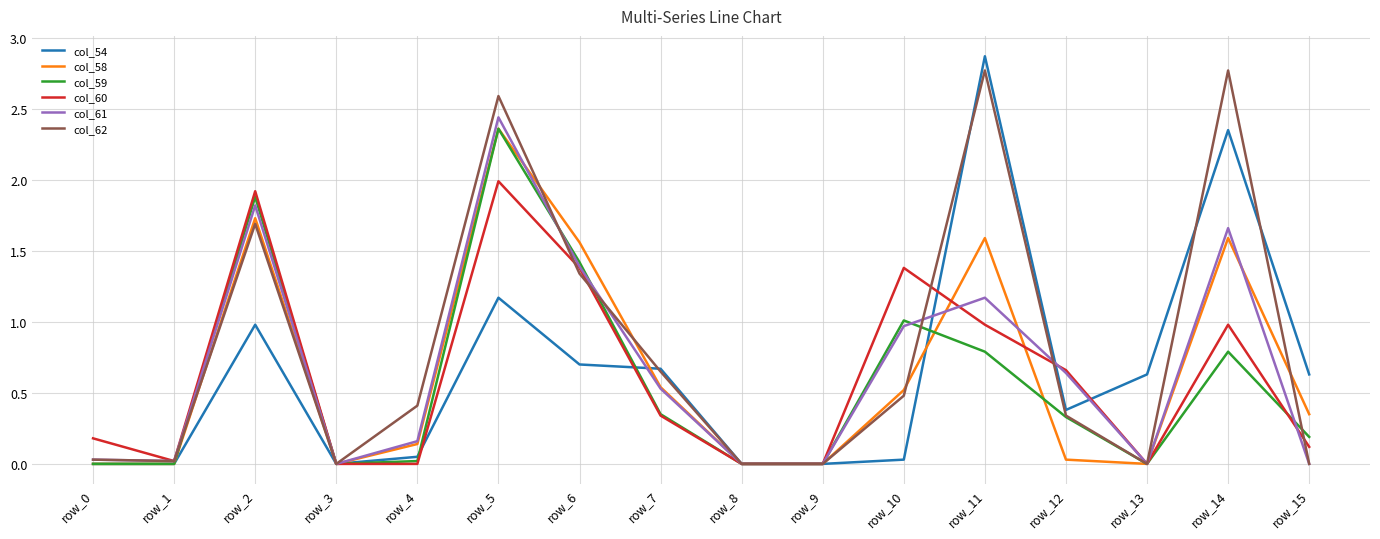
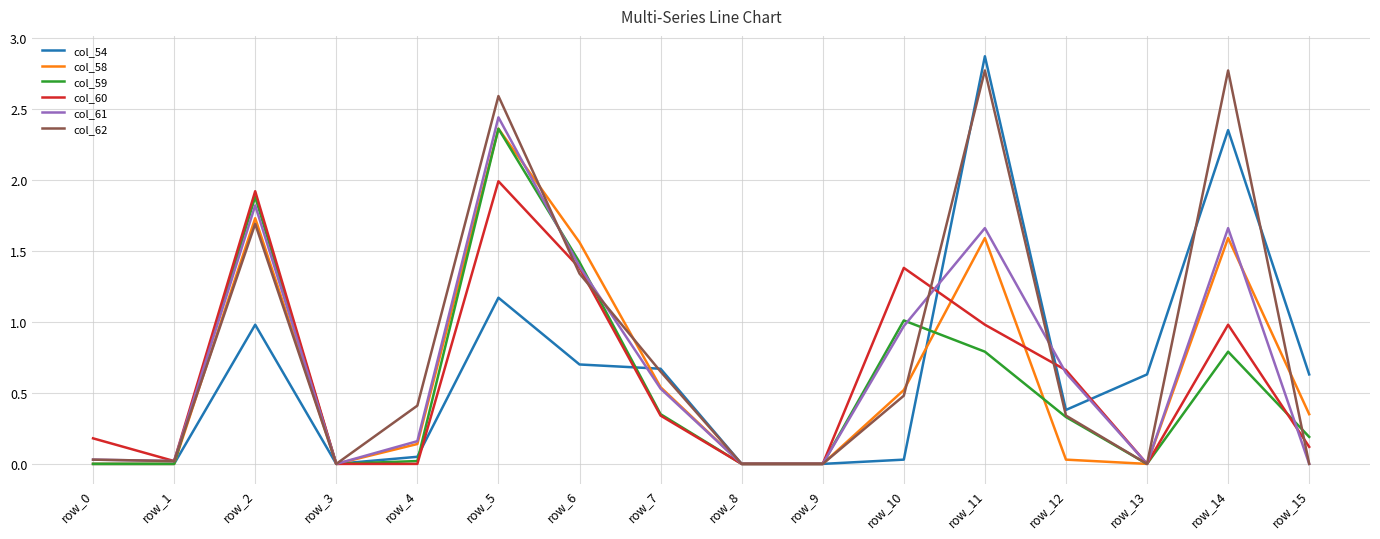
col_61, row_11: 1.17 -> 1.66
